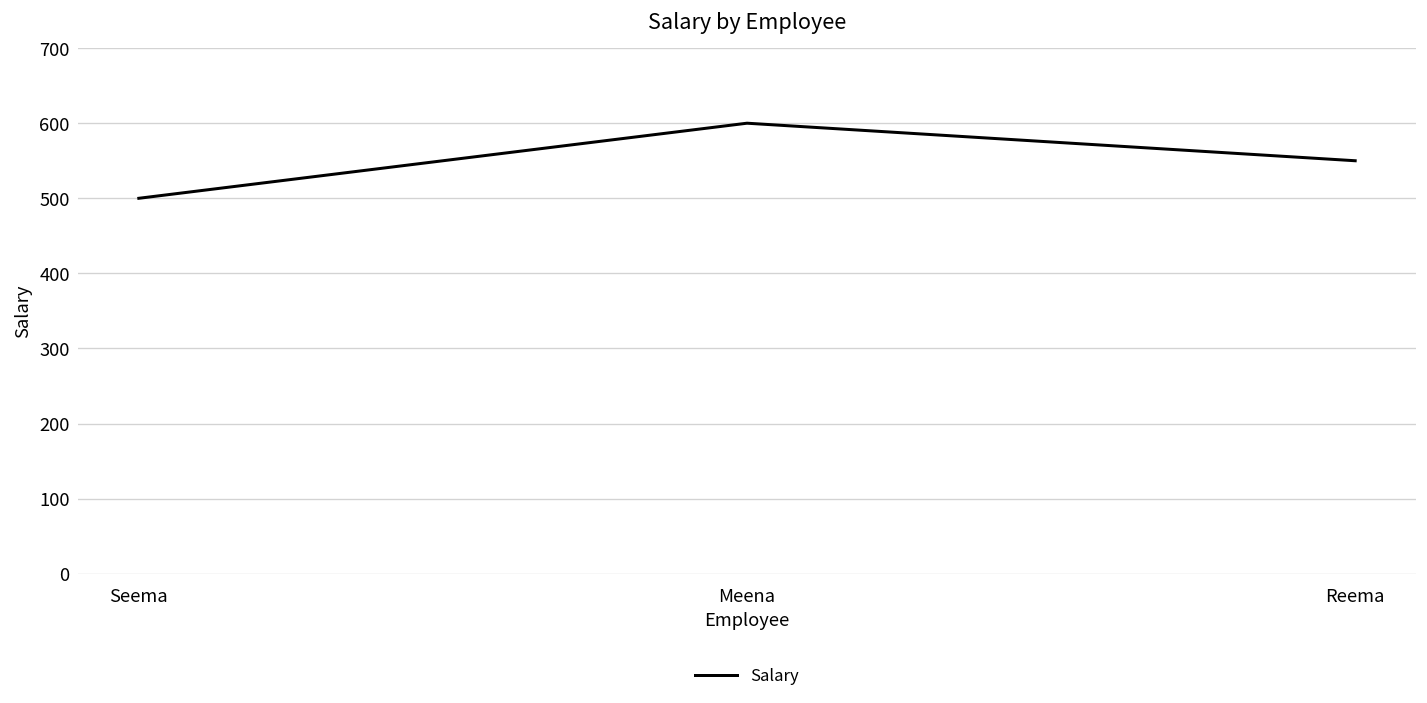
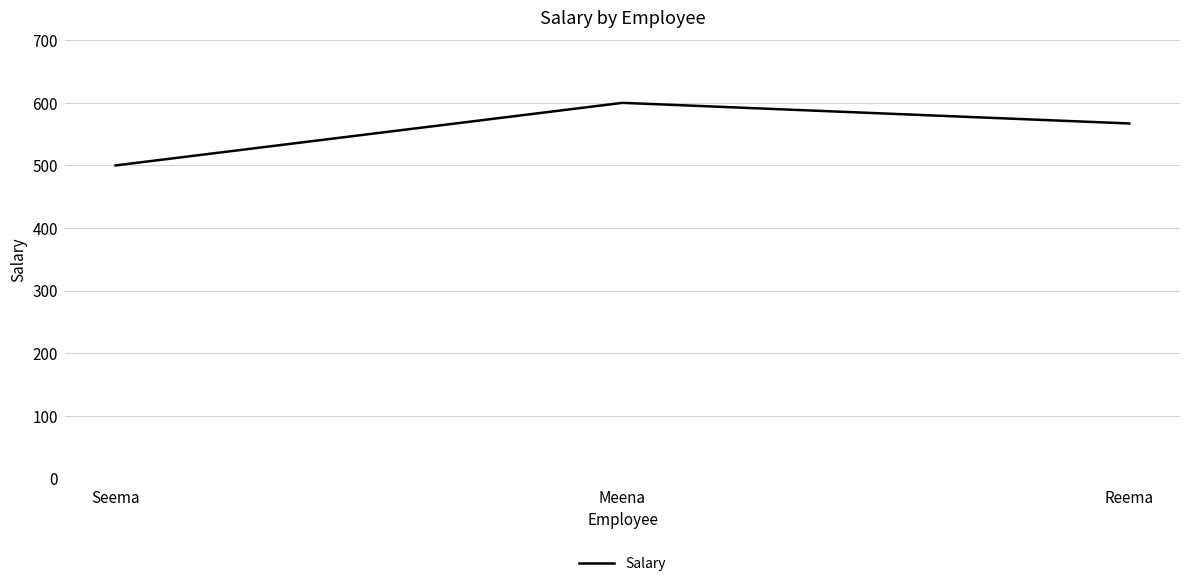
Reema: 550 -> 570
